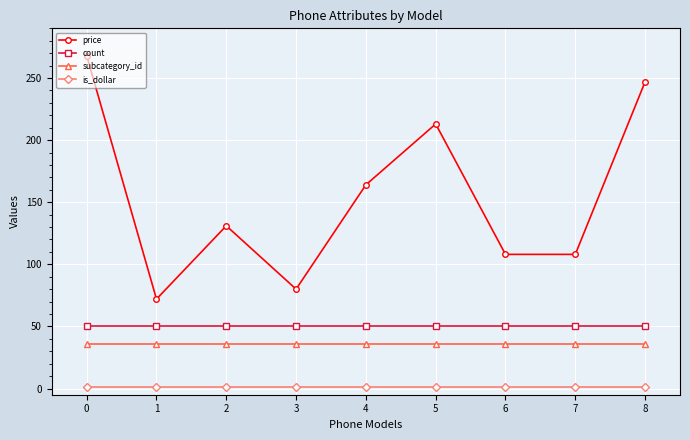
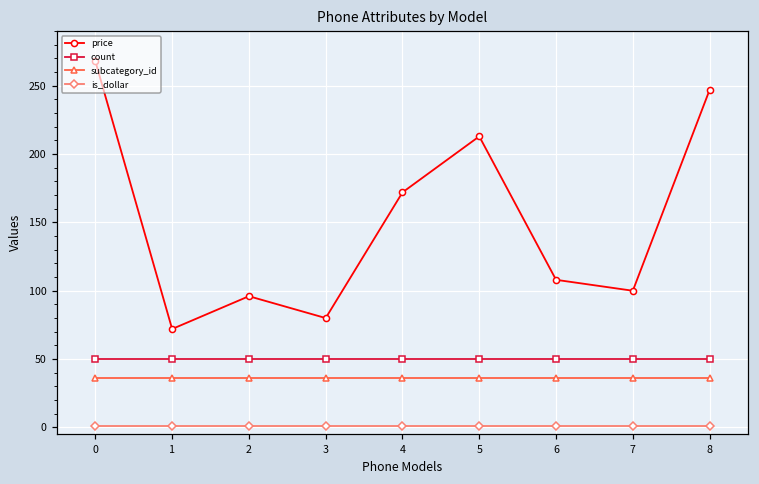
price, 2: 131 -> 96
price, 4: 164 -> 172
price, 7: 108 -> 100
